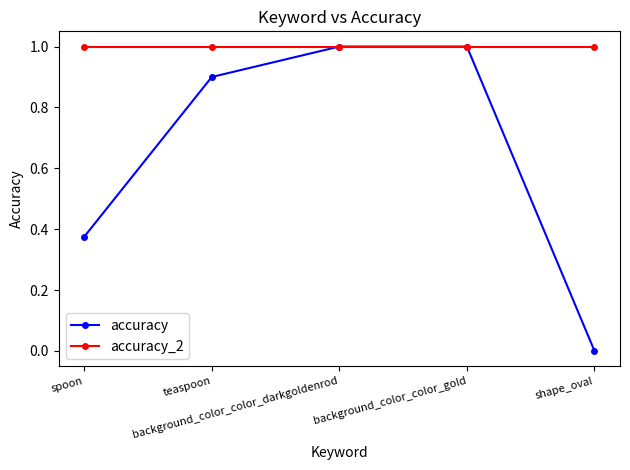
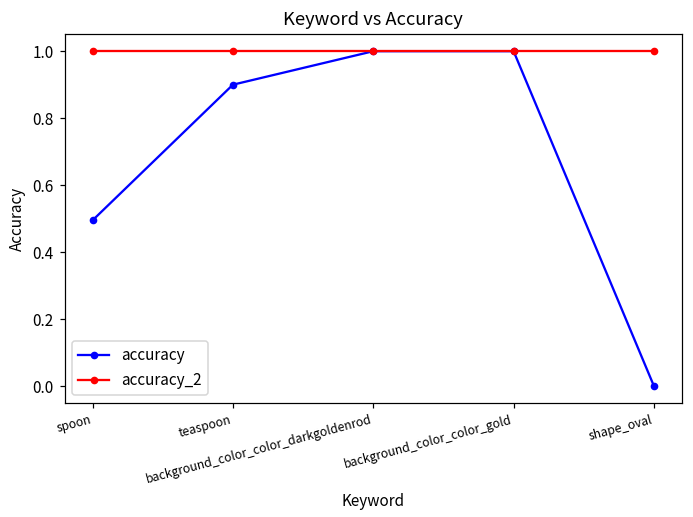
accuracy, spoon: 0.38 -> 0.50
